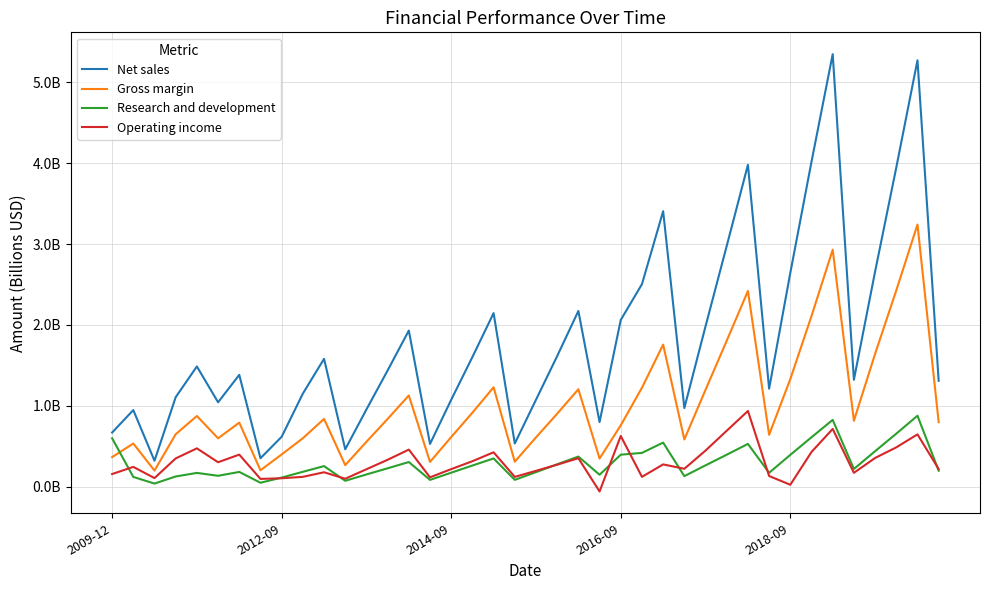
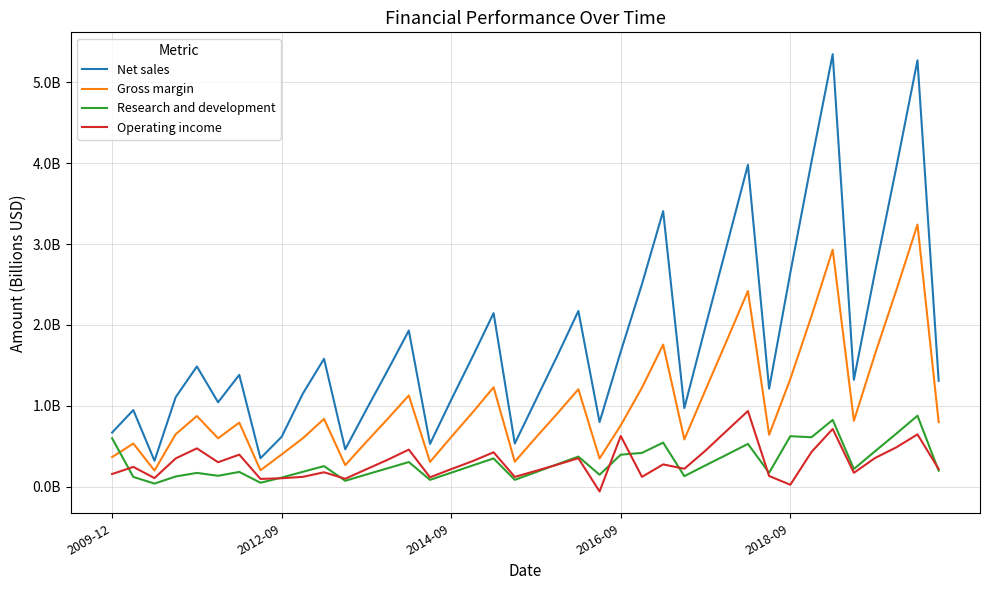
Net sales, 2016-09: 2100000000 -> 1700000000
Research and development, 2018-09: 400000000 -> 600000000
